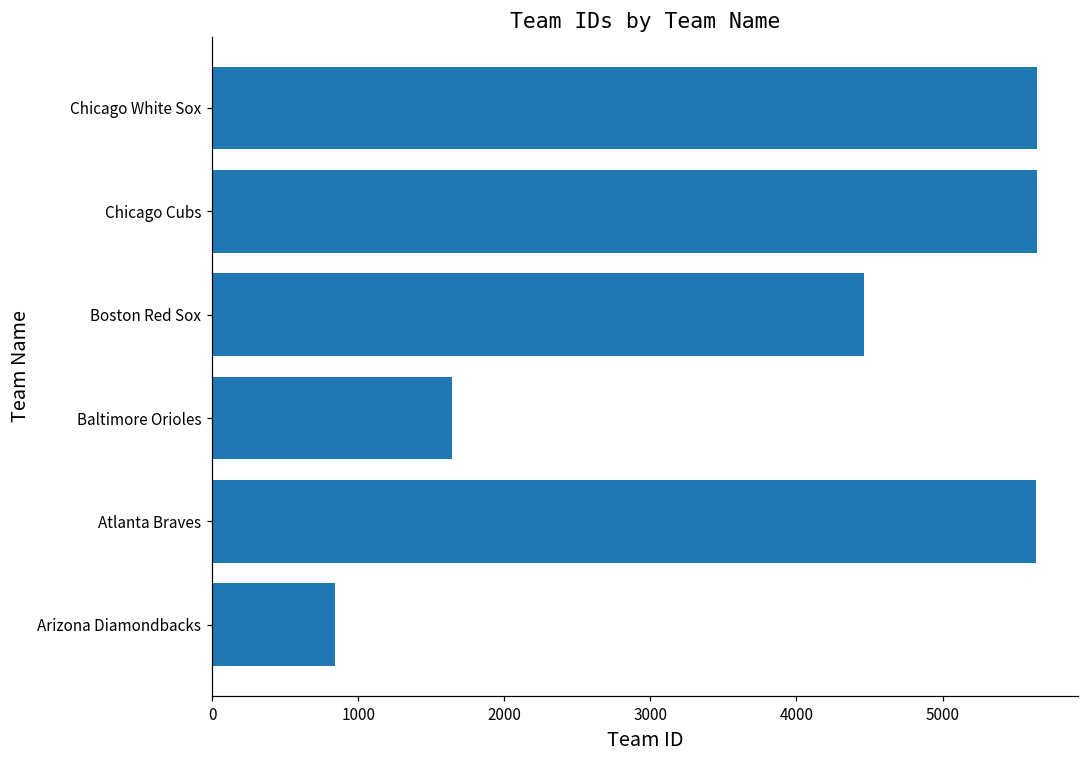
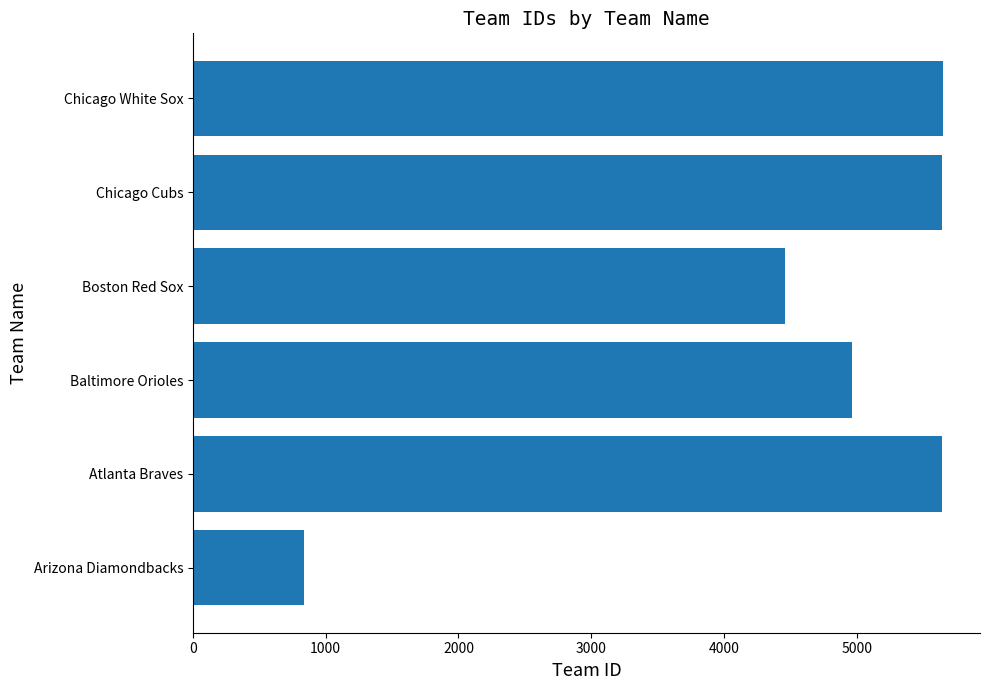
Baltimore Orioles: 1640 -> 4960
